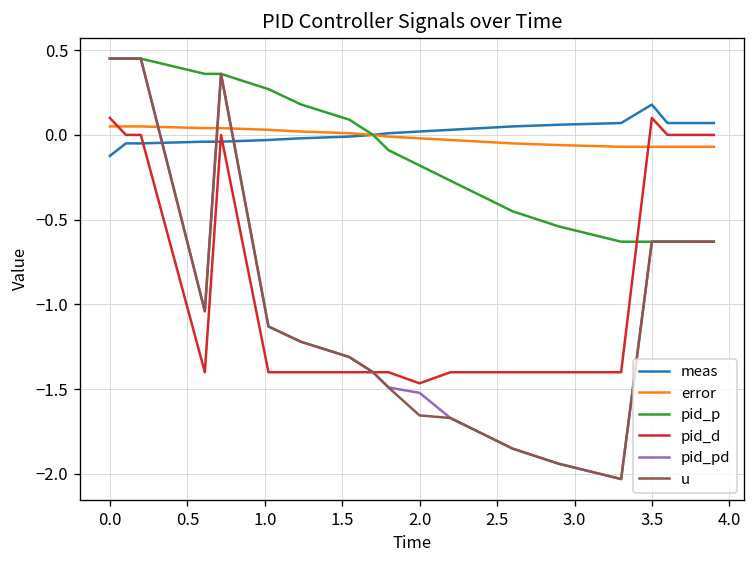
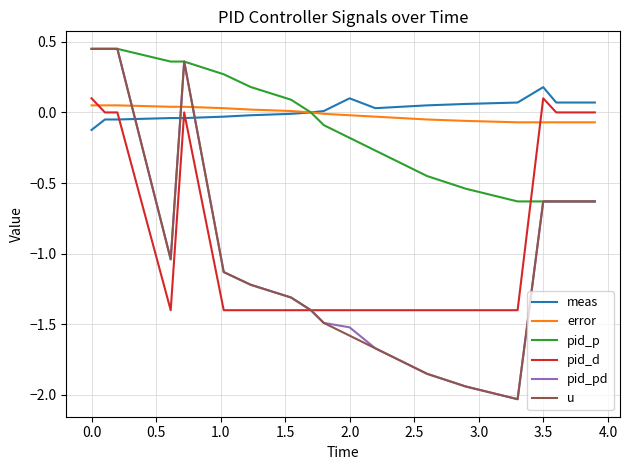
meas, 2.0: 0.02 -> 0.10
pid_d, 2.0: -1.47 -> -1.40
u, 2.0: -1.65 -> -1.58
